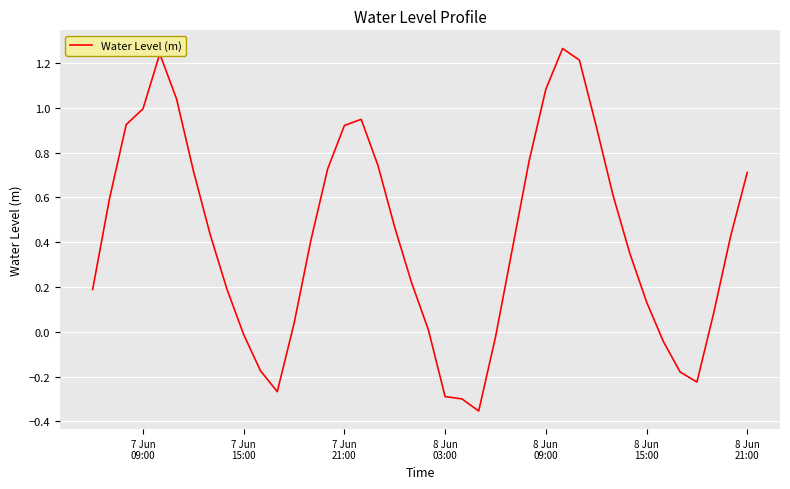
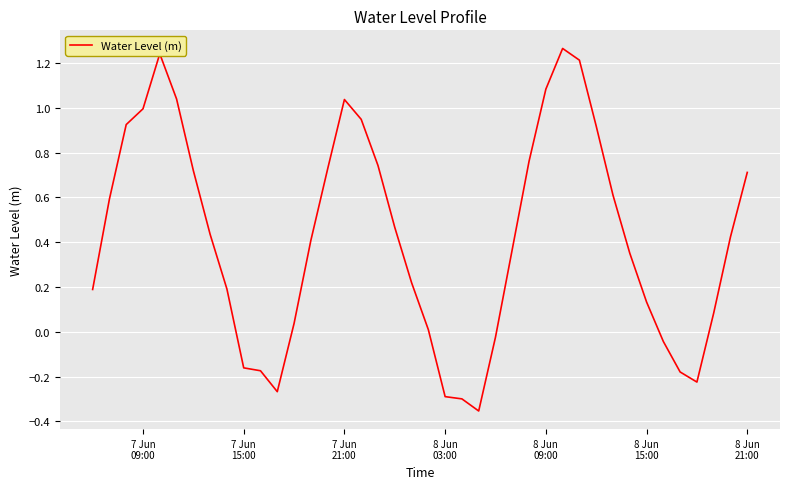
7 Jun 15:00: -0.01 -> -0.16
7 Jun 21:00: 0.92 -> 1.04
